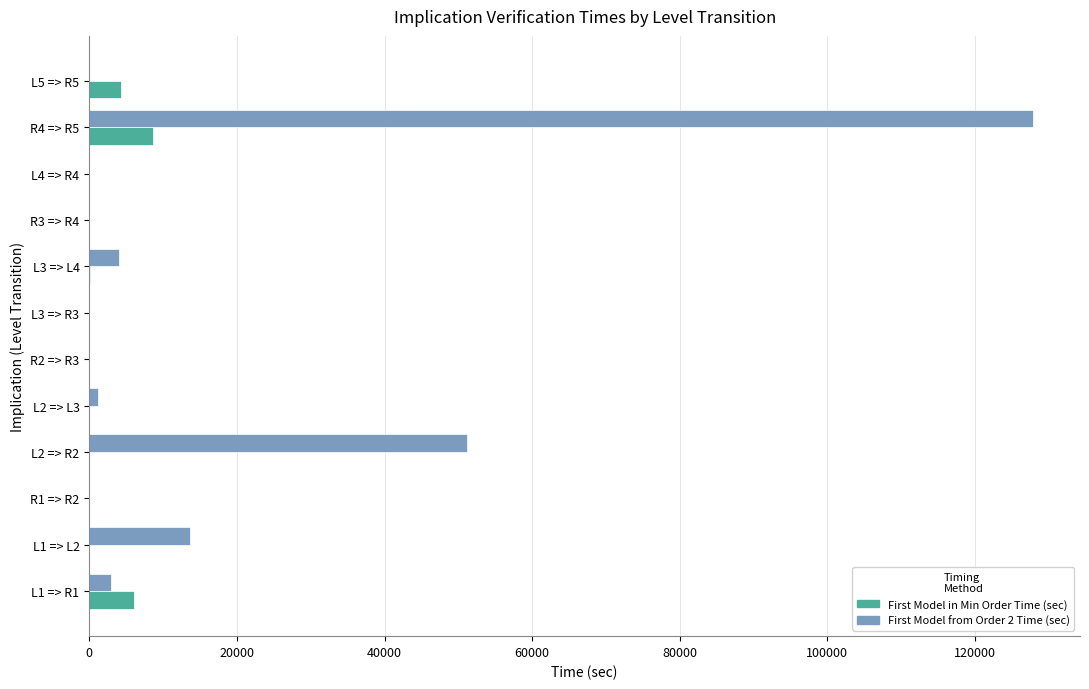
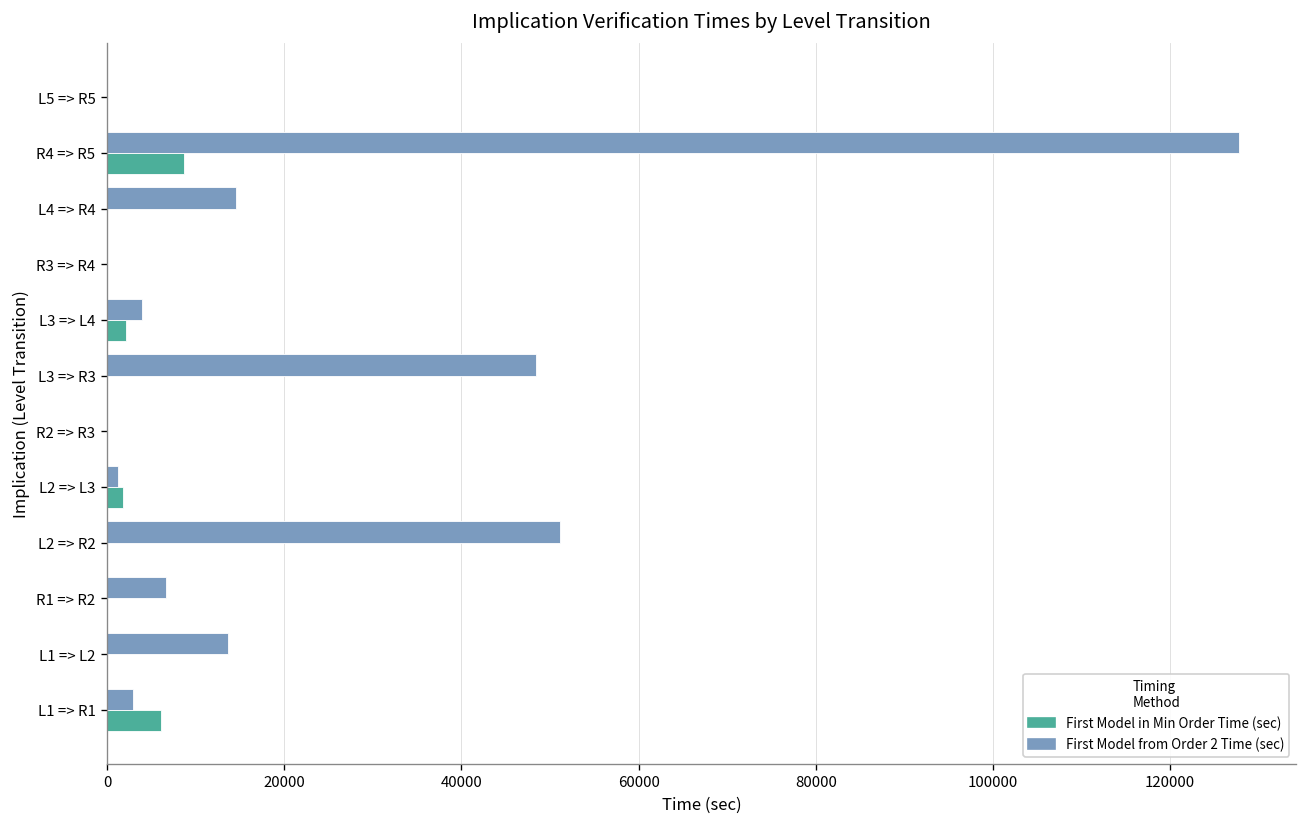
First Model in Min Order Time (sec), L5 => R5: 4000 -> 0
First Model from Order 2 Time (sec), L4 => R4: 0 -> 15000
First Model in Min Order Time (sec), L3 => L4: 0 -> 2000
First Model from Order 2 Time (sec), L3 => R3: 0 -> 48000
First Model in Min Order Time (sec), L2 => L3: 0 -> 2000
First Model from Order 2 Time (sec), R1 => R2: 0 -> 7000
